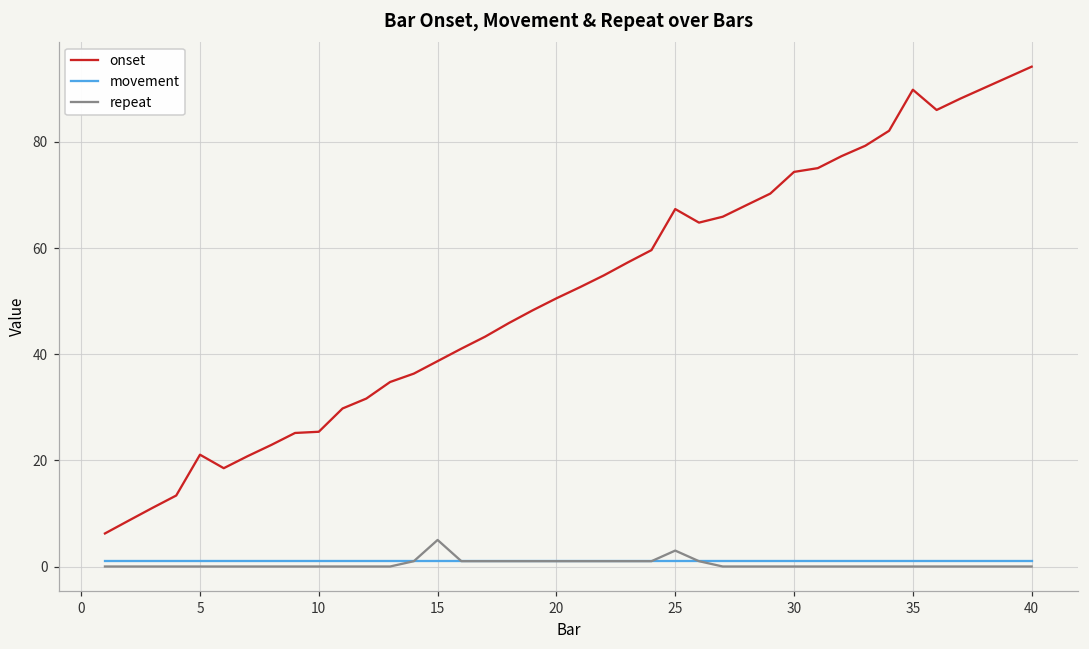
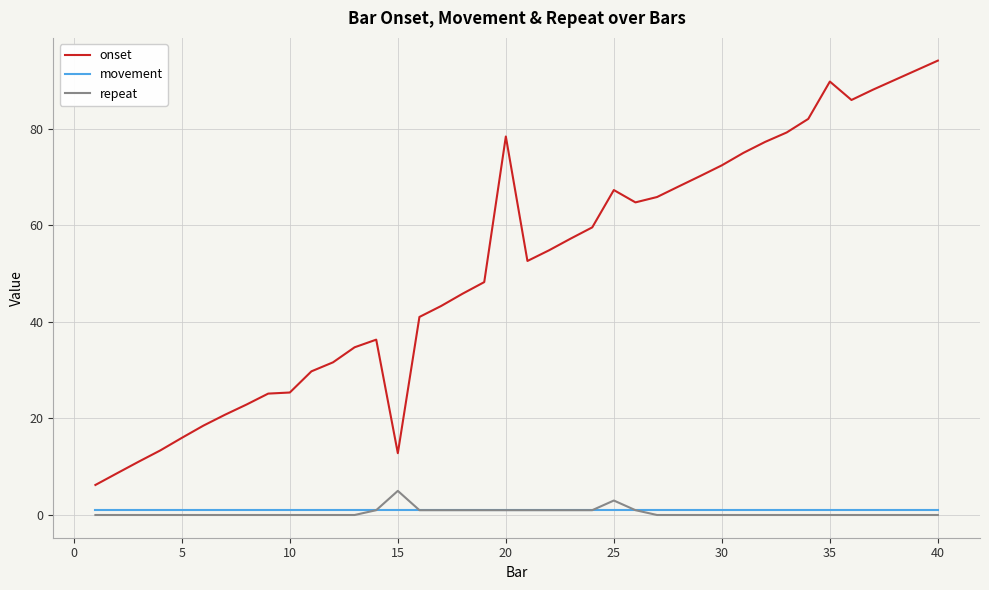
onset, 5: 21 -> 16
onset, 15: 39 -> 13
onset, 20: 51 -> 78
onset, 30: 74 -> 72
